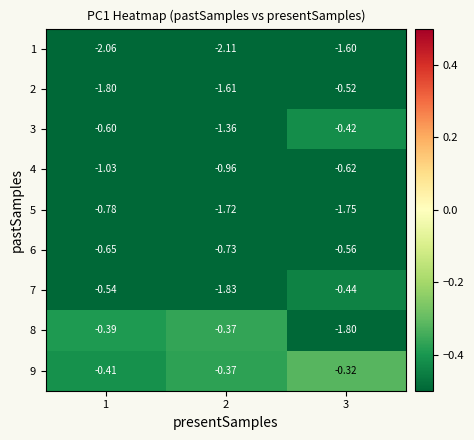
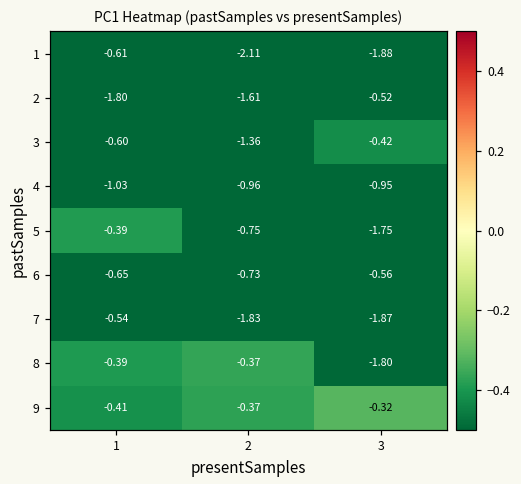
1, 1: -2.06 -> -0.61
1, 3: -1.60 -> -1.88
4, 3: -0.62 -> -0.95
5, 1: -0.78 -> -0.39
5, 2: -1.72 -> -0.75
7, 3: -0.44 -> -1.87
